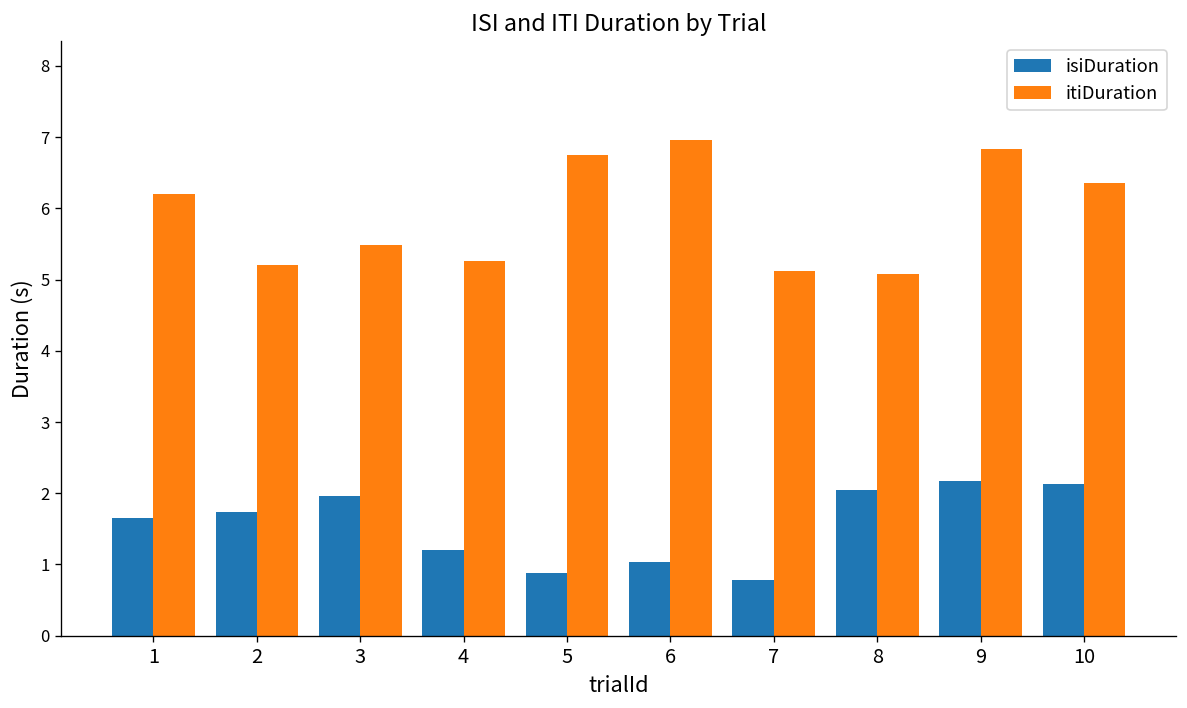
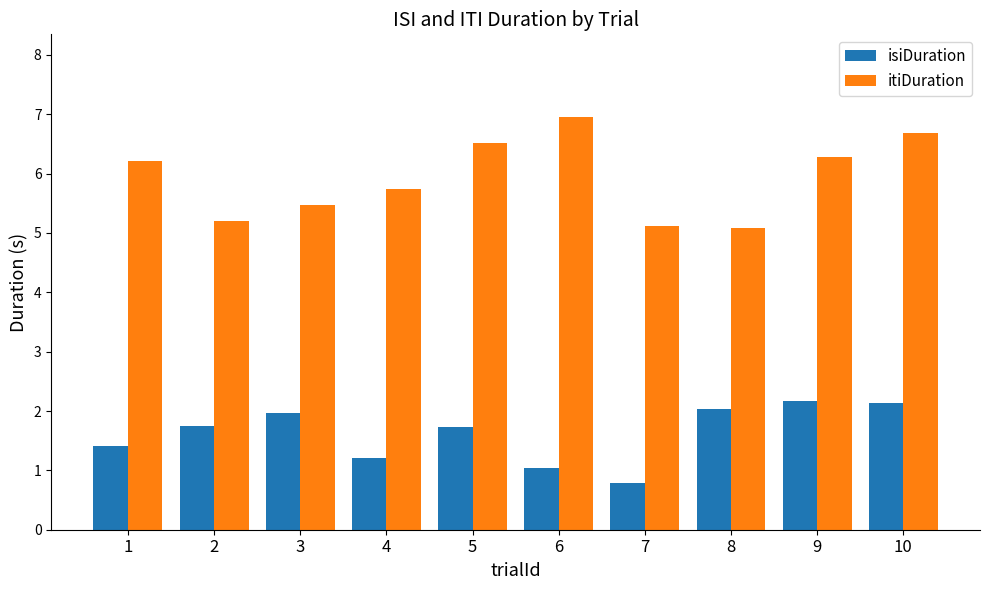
isiDuration, 1: 1.7 -> 1.4
itiDuration, 4: 5.3 -> 5.7
isiDuration, 5: 0.9 -> 1.7
itiDuration, 5: 6.7 -> 6.5
itiDuration, 9: 6.8 -> 6.3
itiDuration, 10: 6.4 -> 6.7
